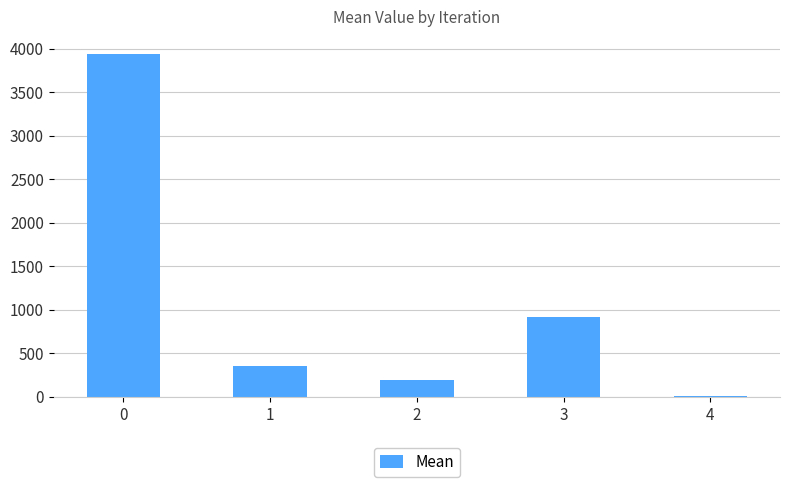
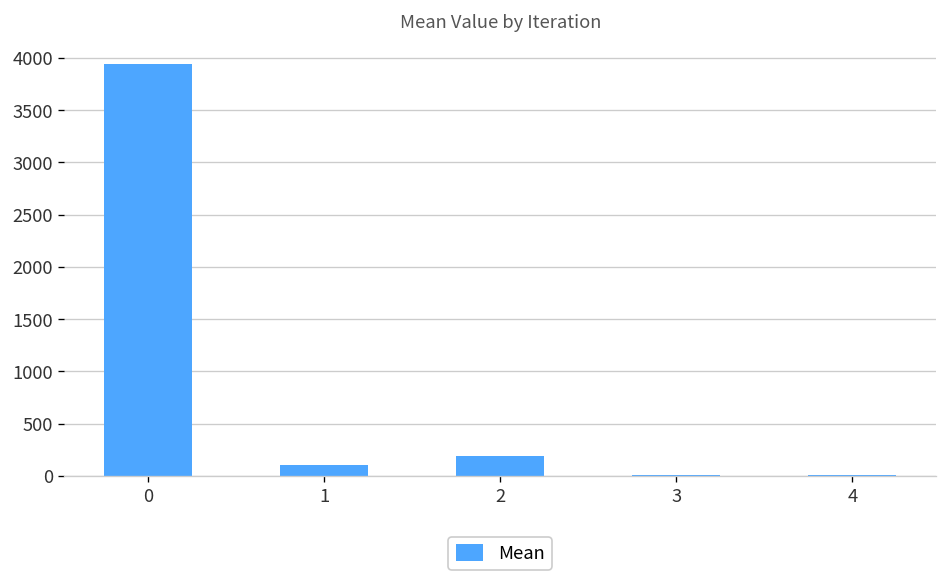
1: 400 -> 100
3: 900 -> 0
